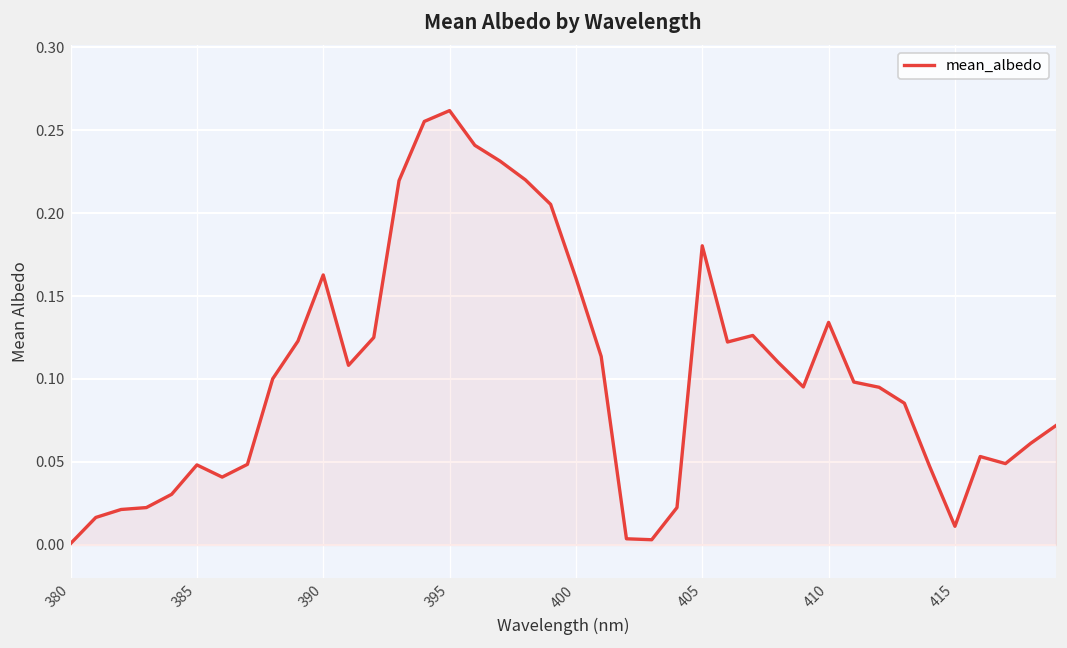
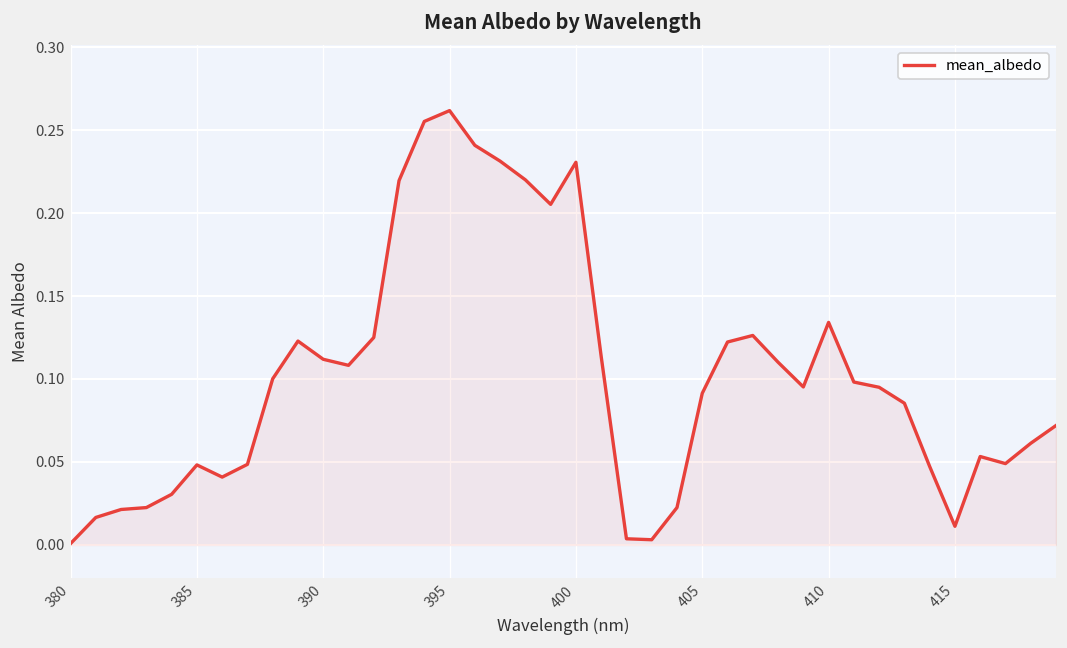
390: 0.163 -> 0.112
400: 0.161 -> 0.231
405: 0.180 -> 0.091
